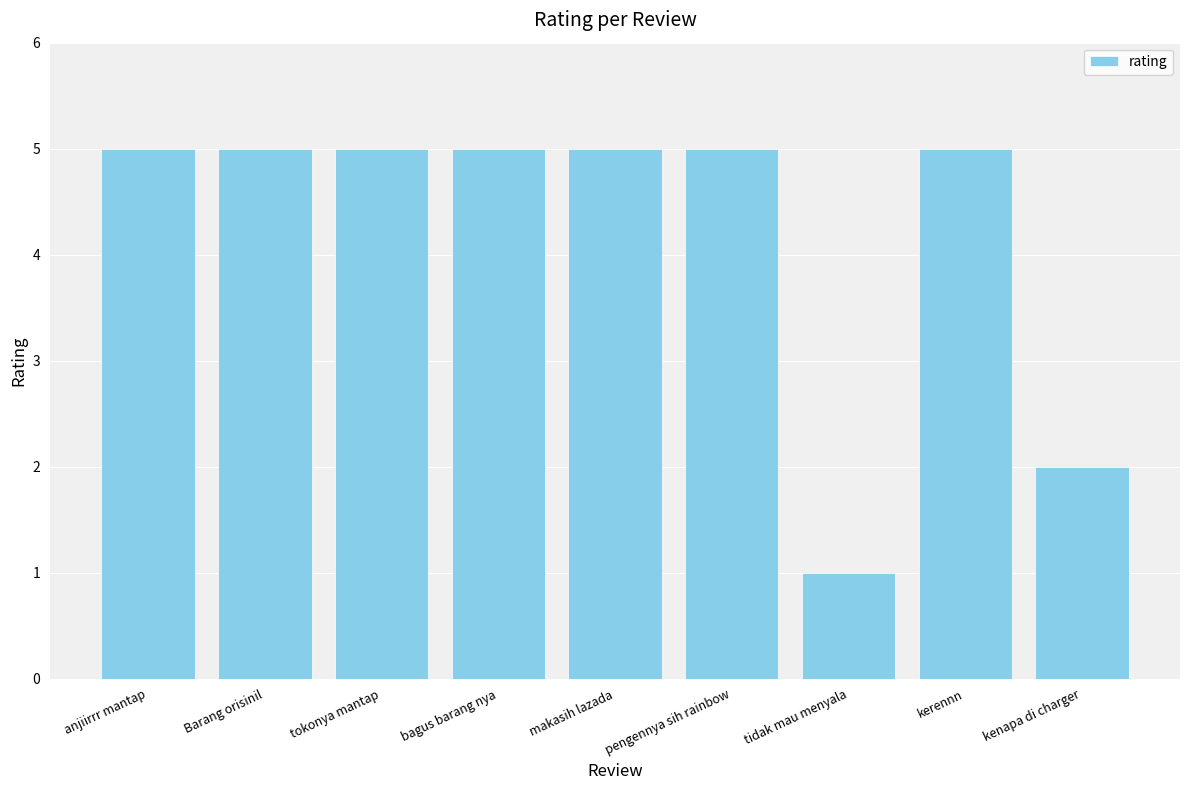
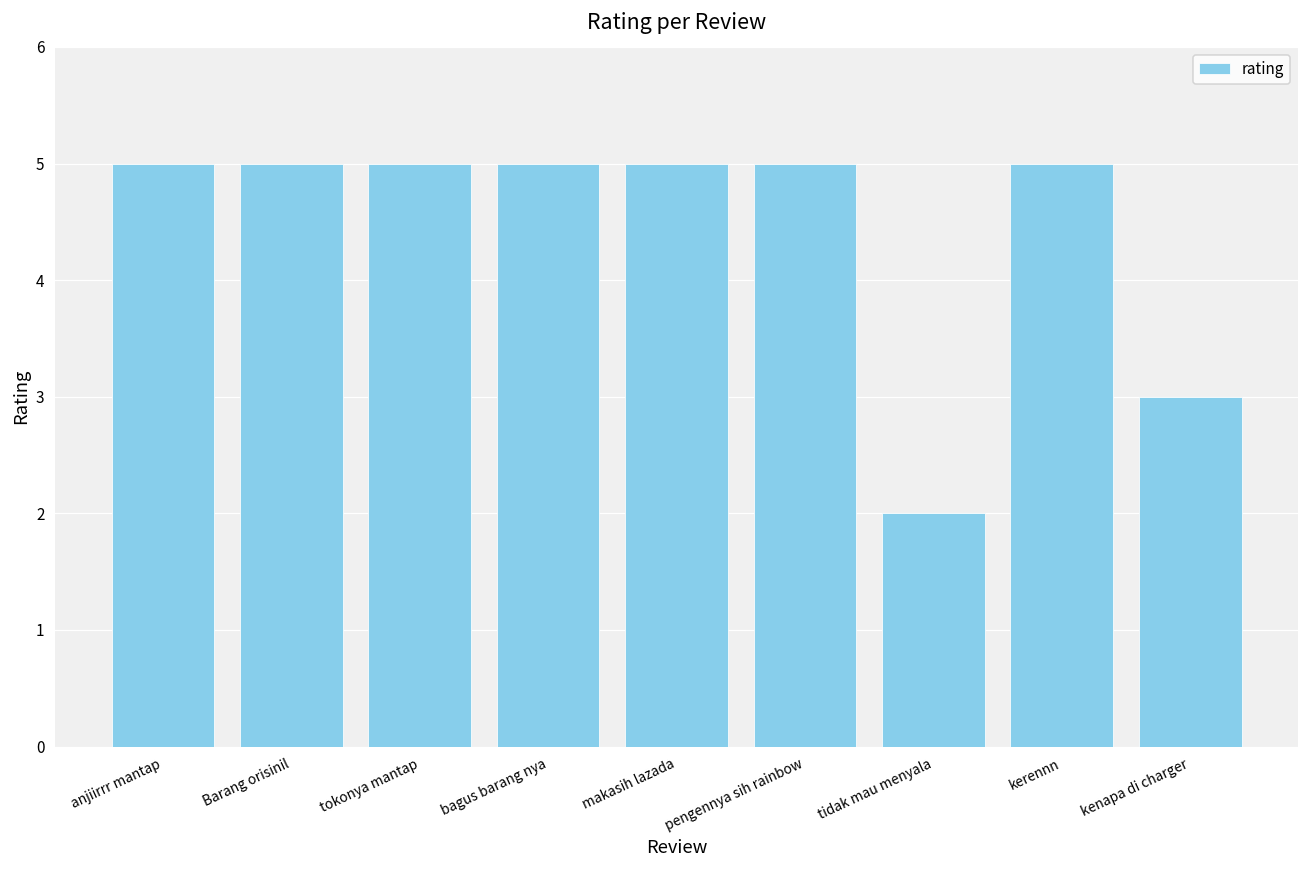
tidak mau menyala: 1 -> 2
kenapa di charger: 2 -> 3
